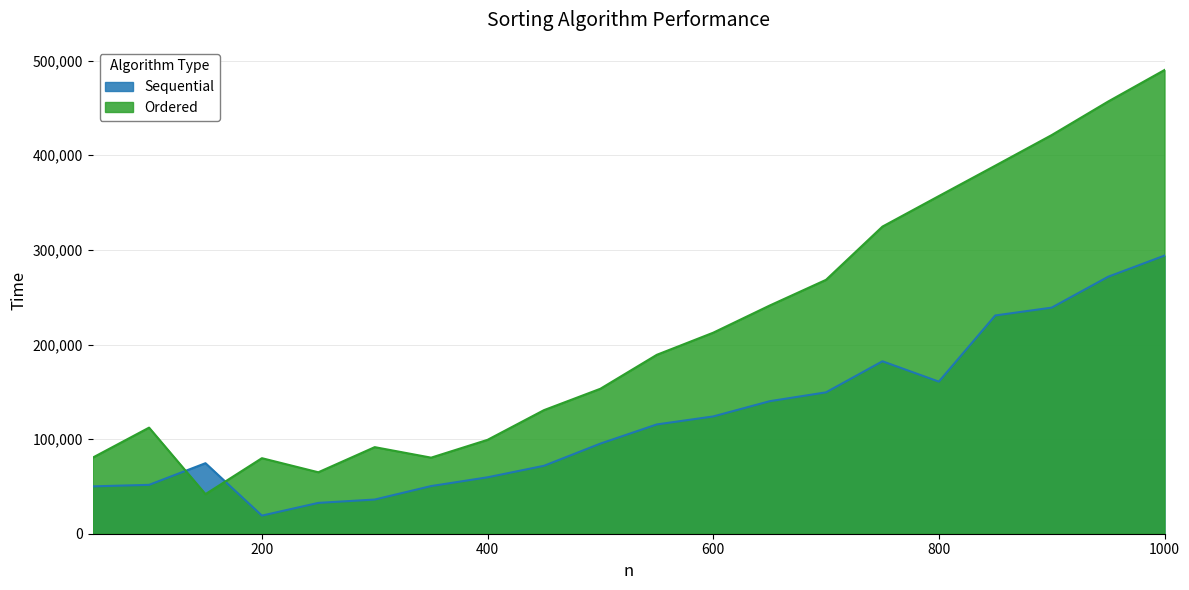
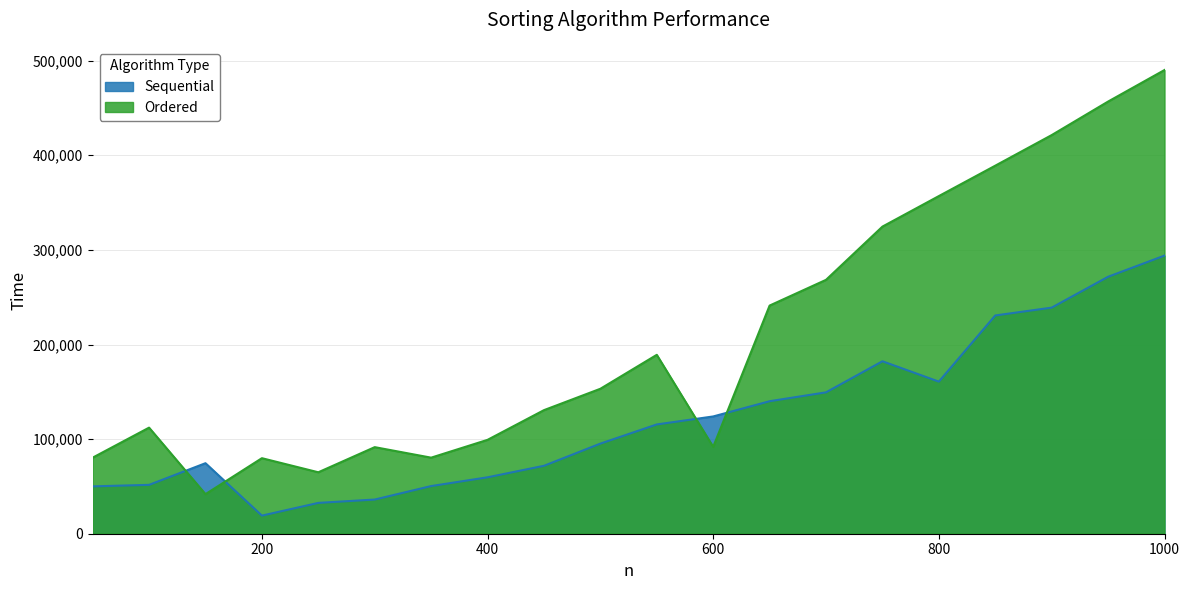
Ordered, 600: 210,000 -> 90,000
